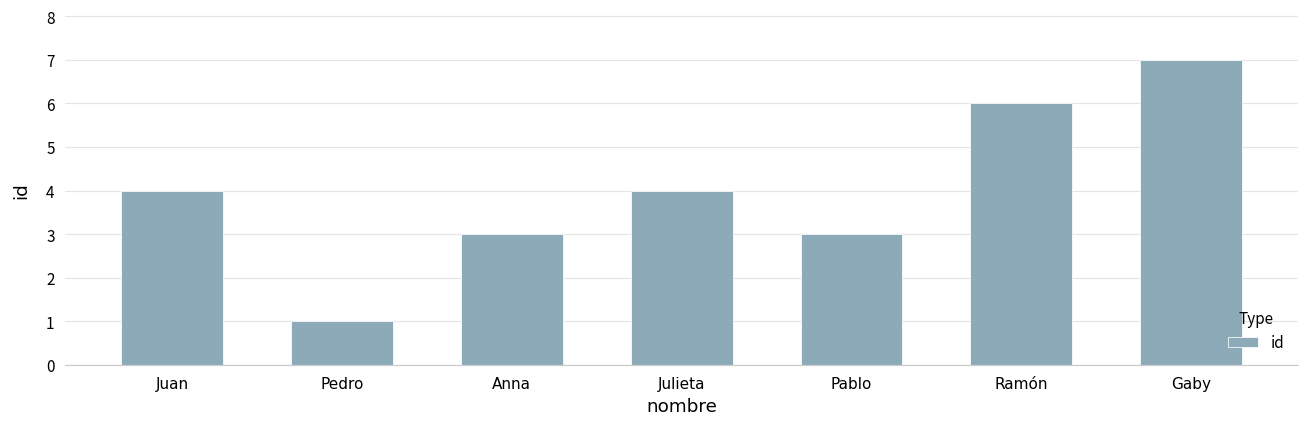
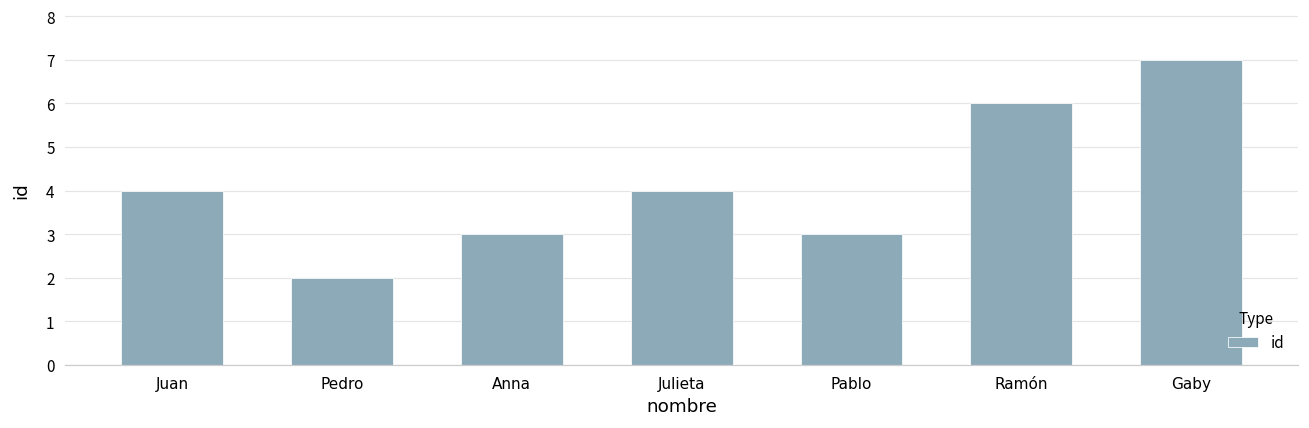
Pedro: 1 -> 2
